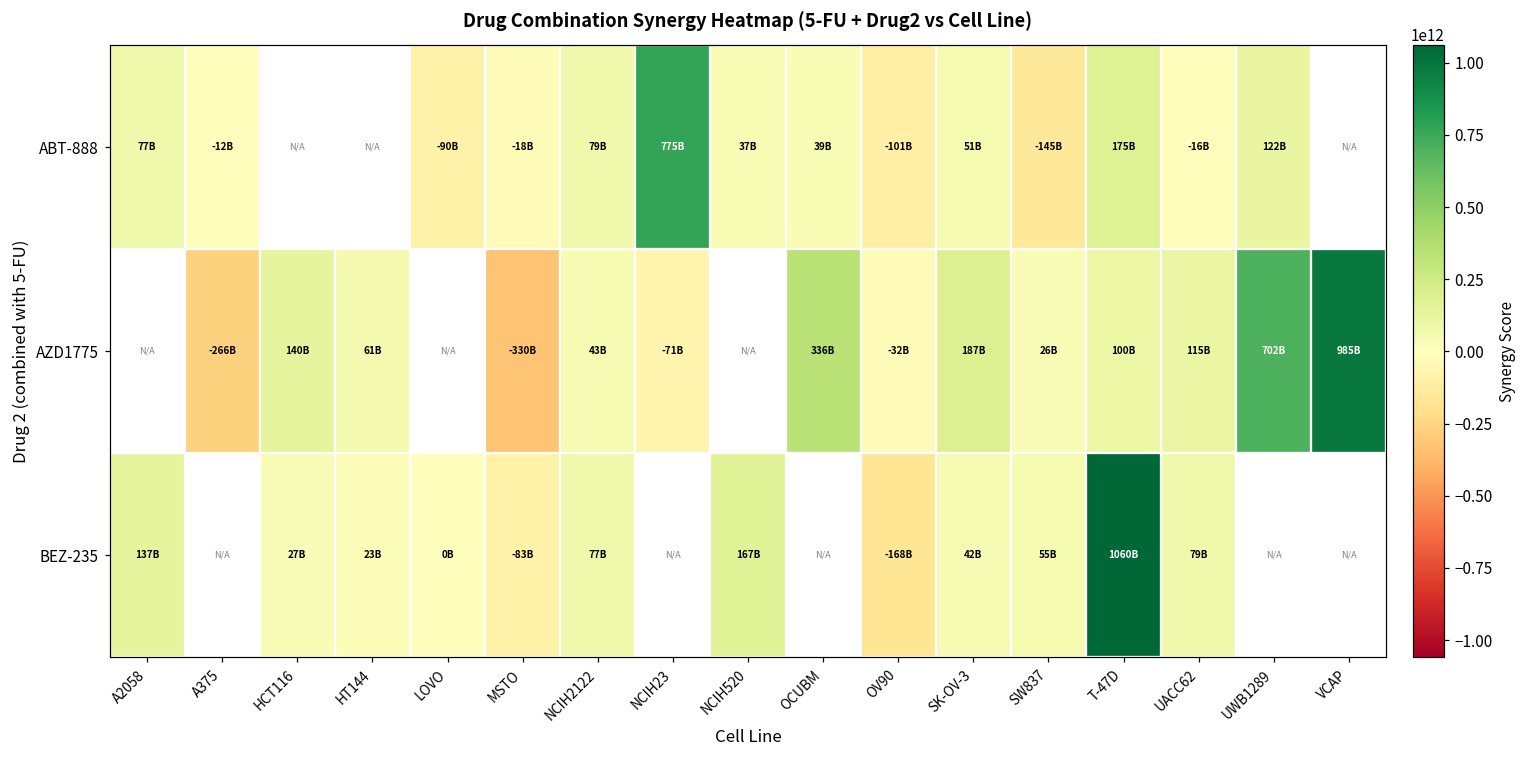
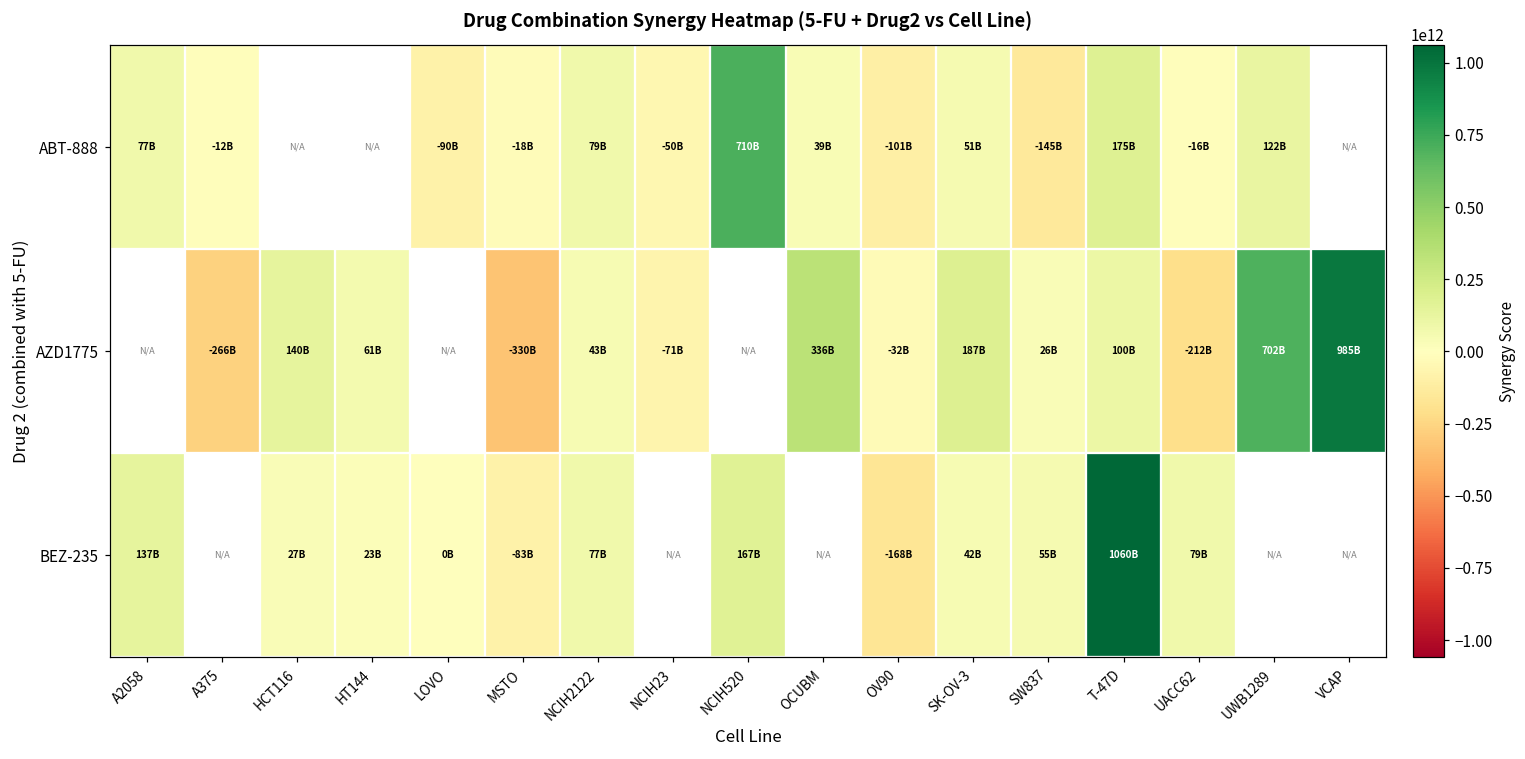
ABT-888, NCIH23: 775B -> -50B
ABT-888, NCIH520: 37B -> 710B
AZD1775, UACC62: 115B -> -212B
